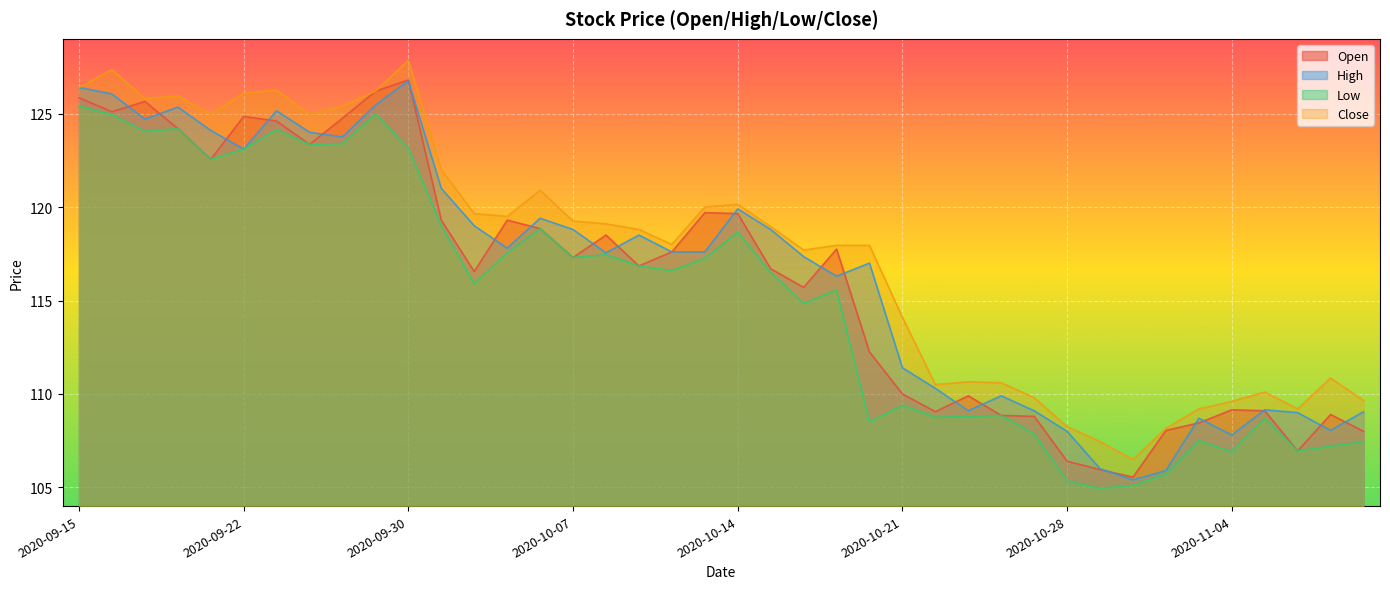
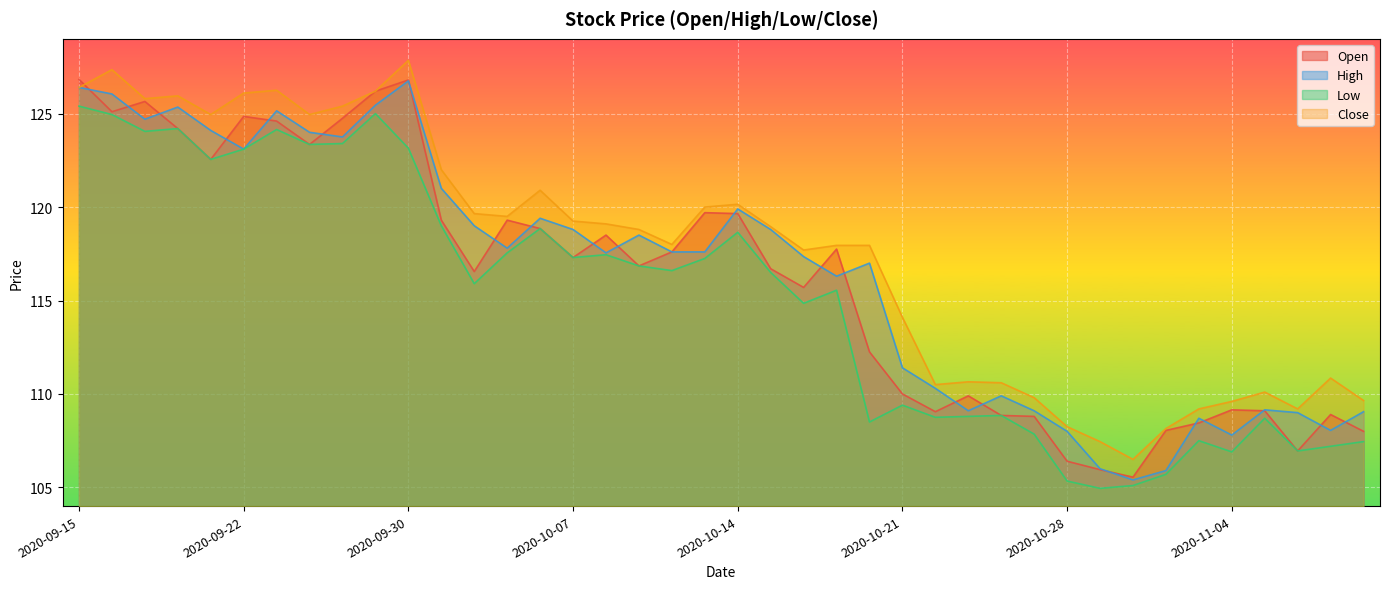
Open, 2020-09-15: 125.9 -> 126.8
